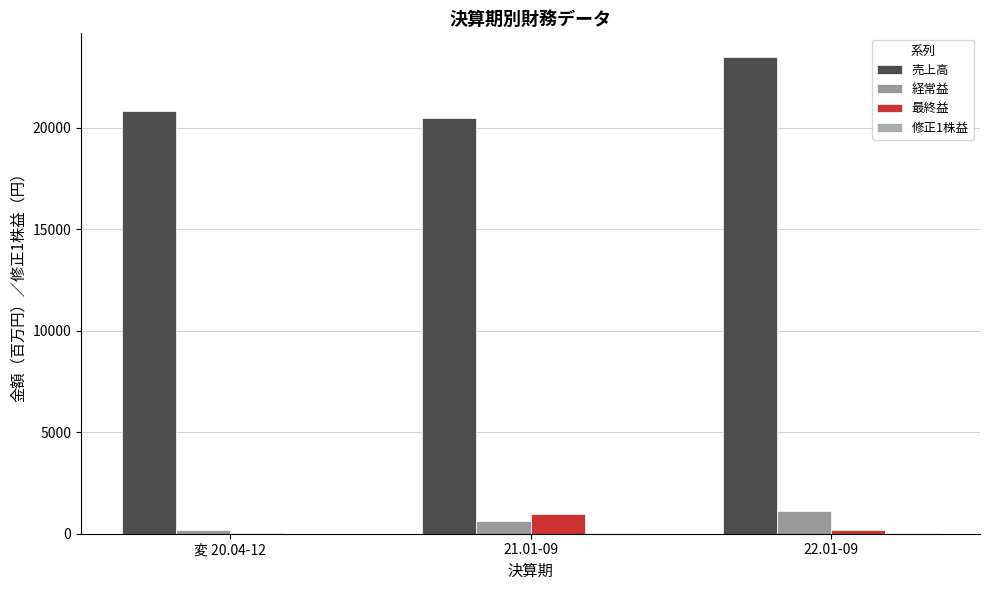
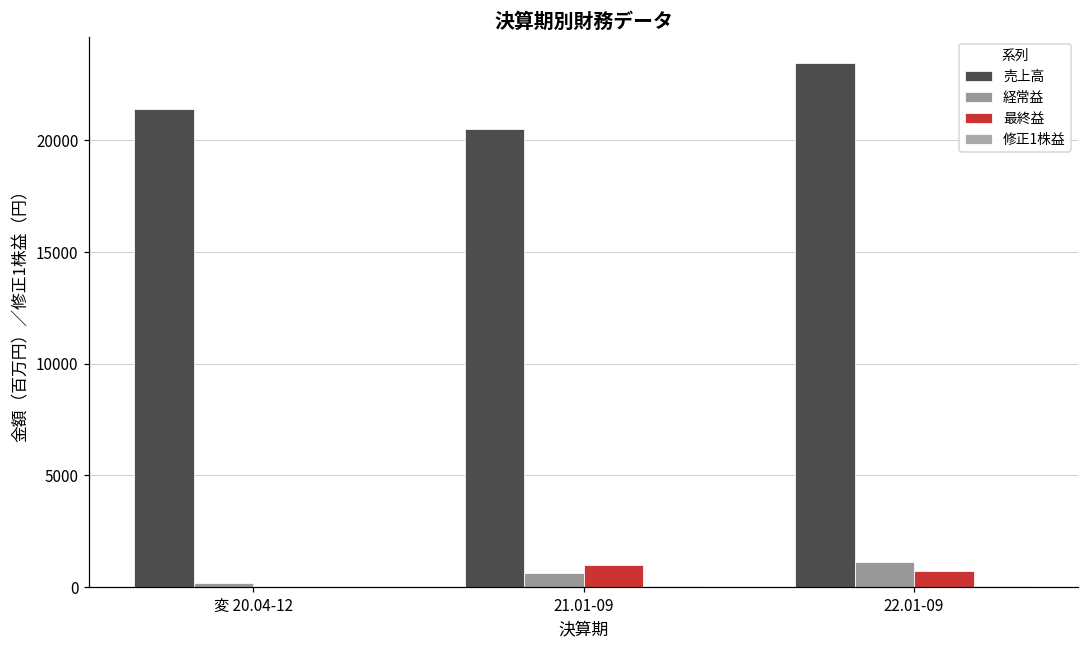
売上高, 変 20.04-12: 20800 -> 21400
最終益, 22.01-09: 200 -> 700
